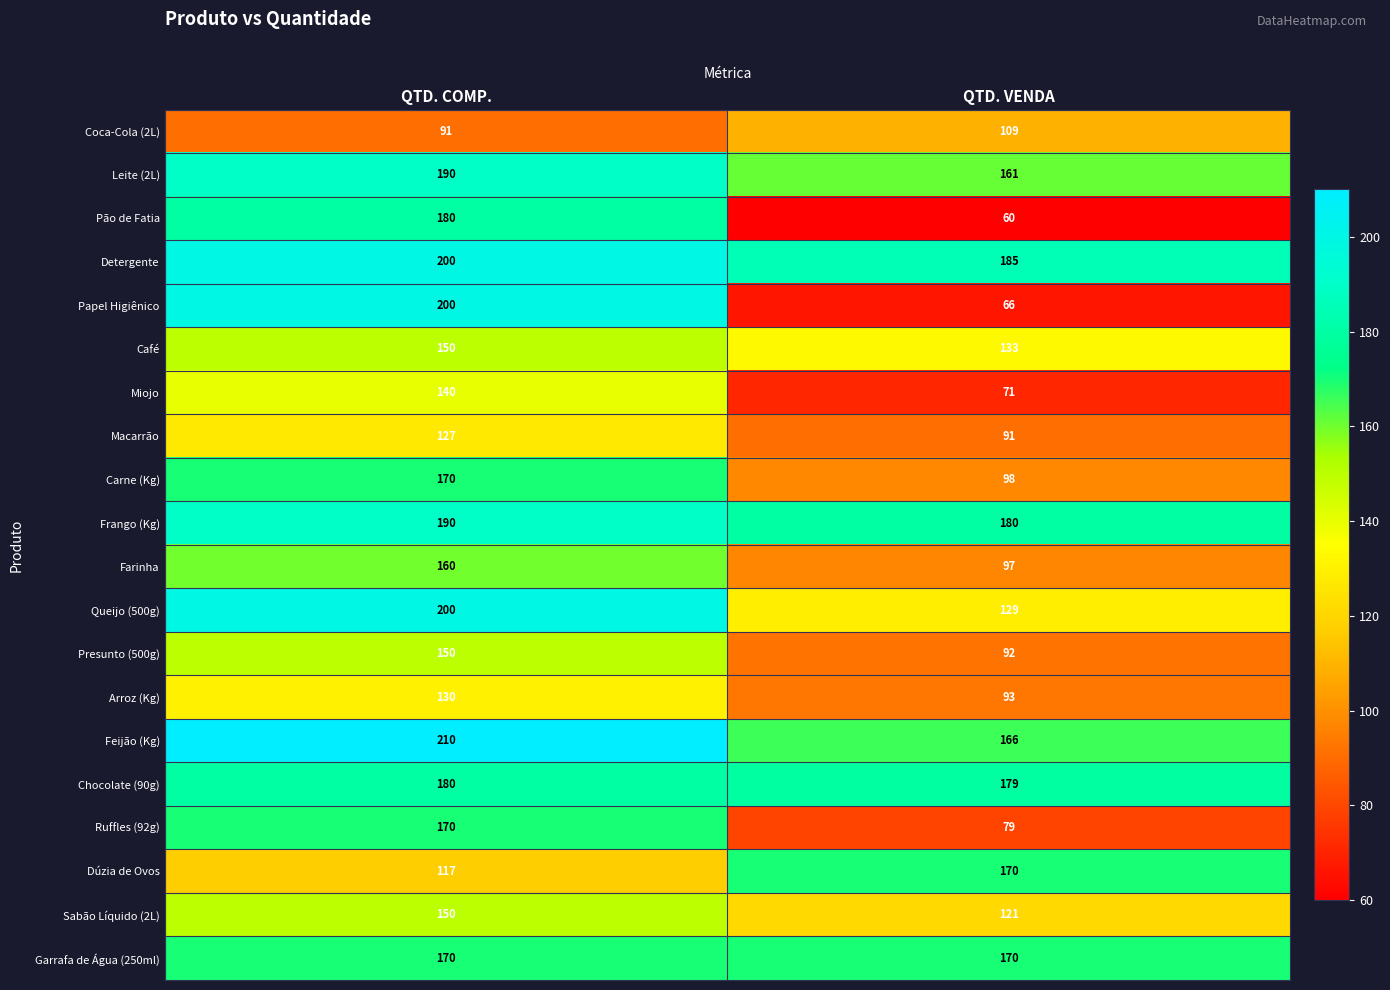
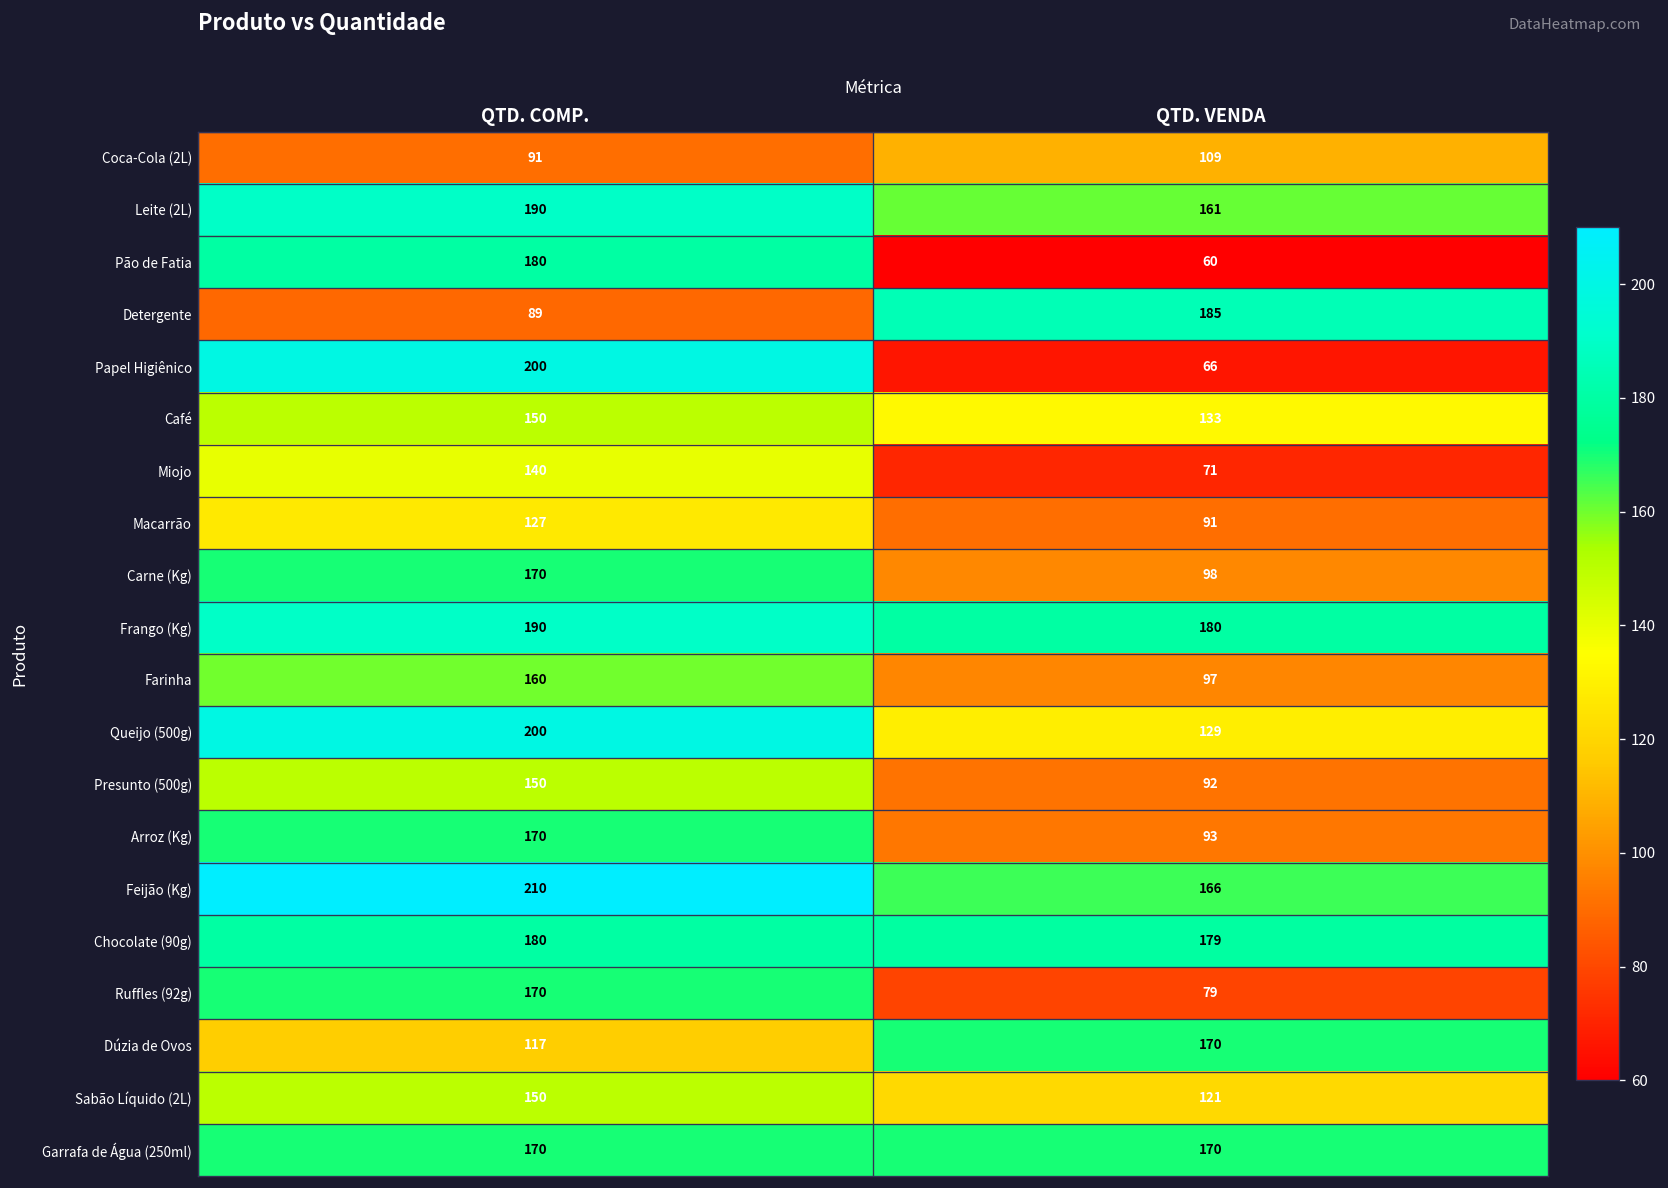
Detergente, QTD. COMP.: 200 -> 89
Arroz (Kg), QTD. COMP.: 130 -> 170
